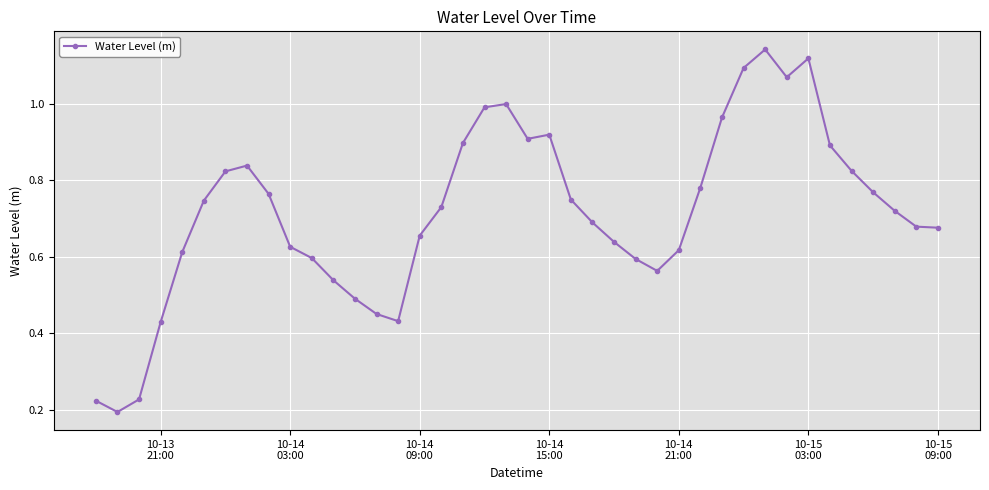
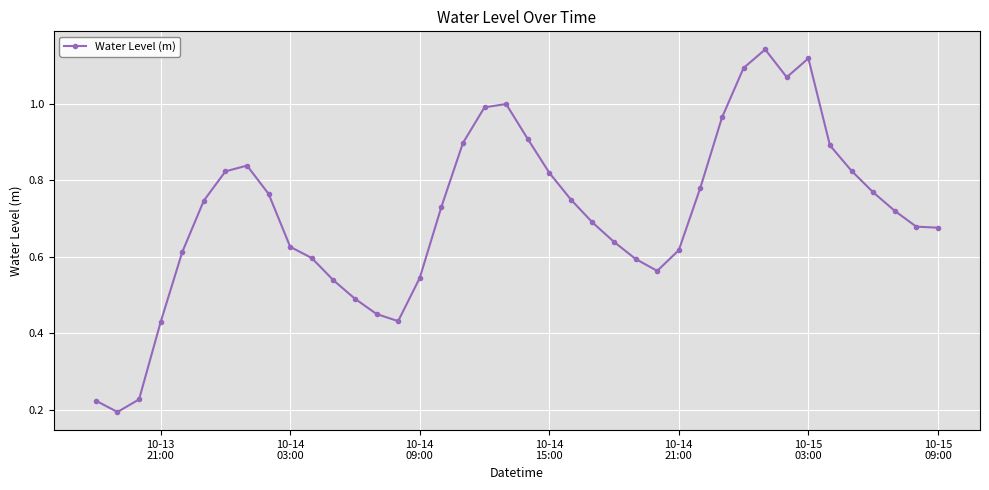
10-14 09:00: 0.65 -> 0.54
10-14 15:00: 0.92 -> 0.82
